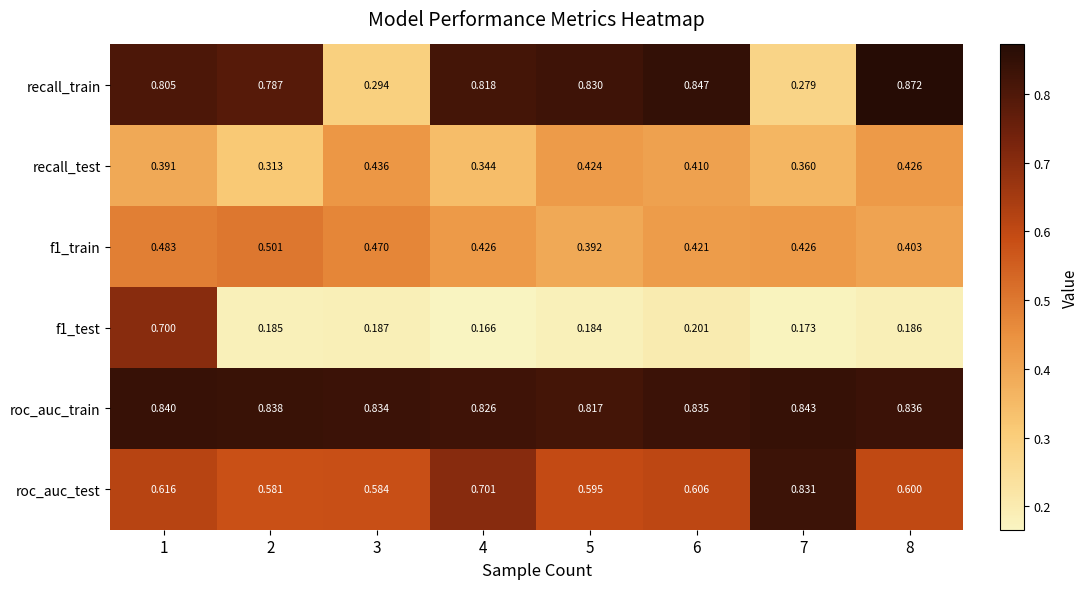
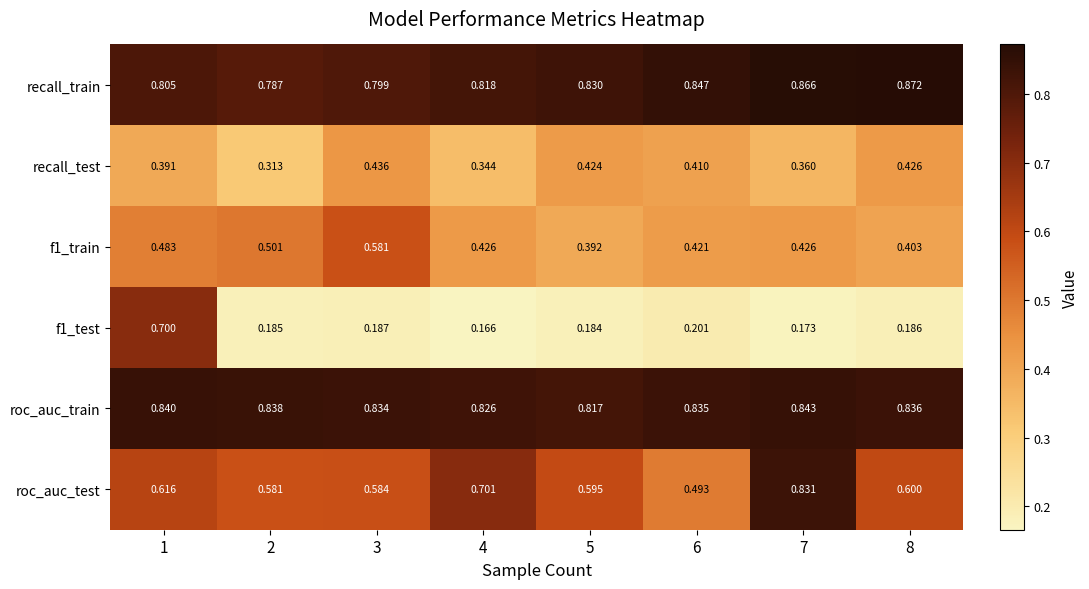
recall_train, 3: 0.294 -> 0.799
recall_train, 7: 0.279 -> 0.866
f1_train, 3: 0.470 -> 0.581
roc_auc_test, 6: 0.606 -> 0.493
